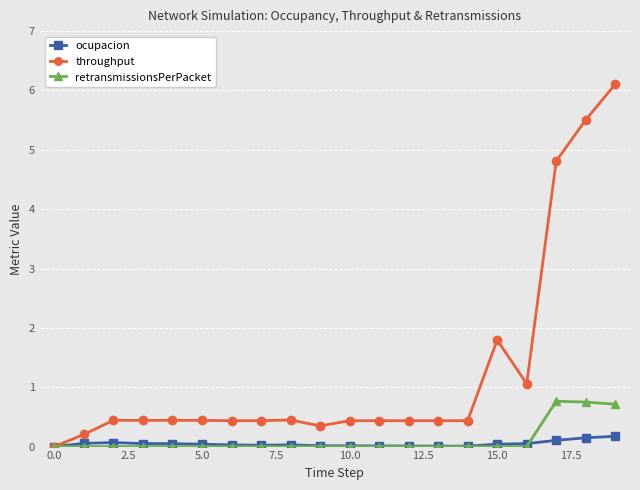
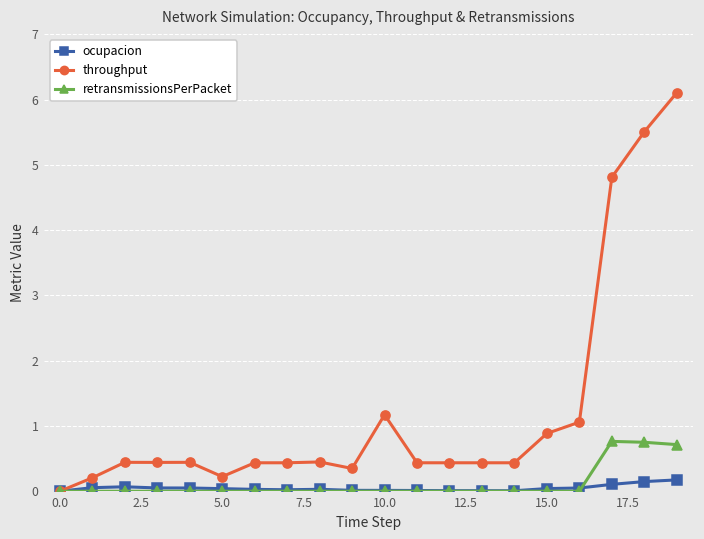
throughput, 5.0: 0.4 -> 0.2
throughput, 10.0: 0.4 -> 1.2
throughput, 15.0: 1.8 -> 0.9
